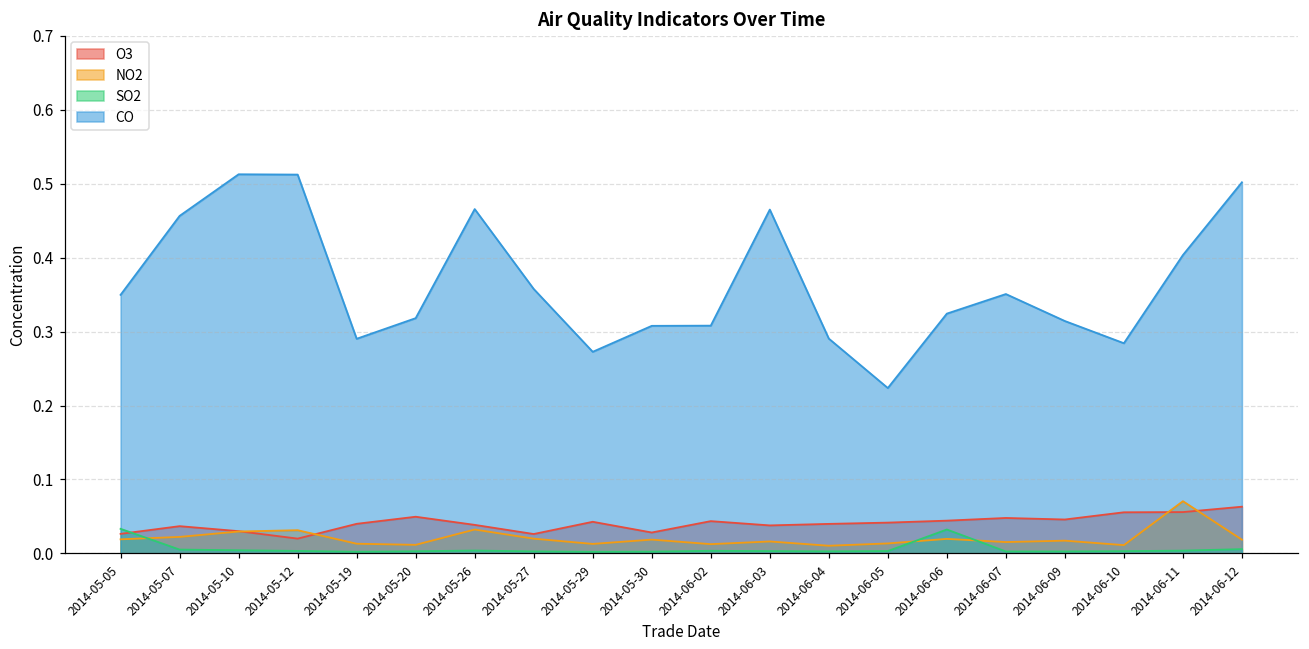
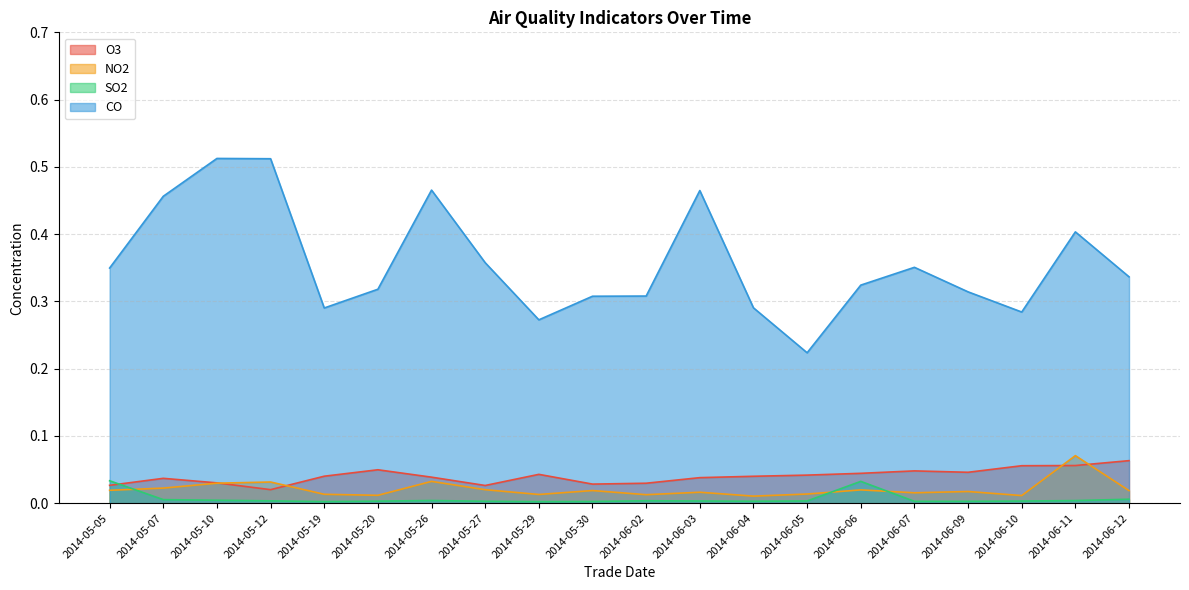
O3, 2014-06-02: 0.04 -> 0.03
CO, 2014-06-12: 0.50 -> 0.34
